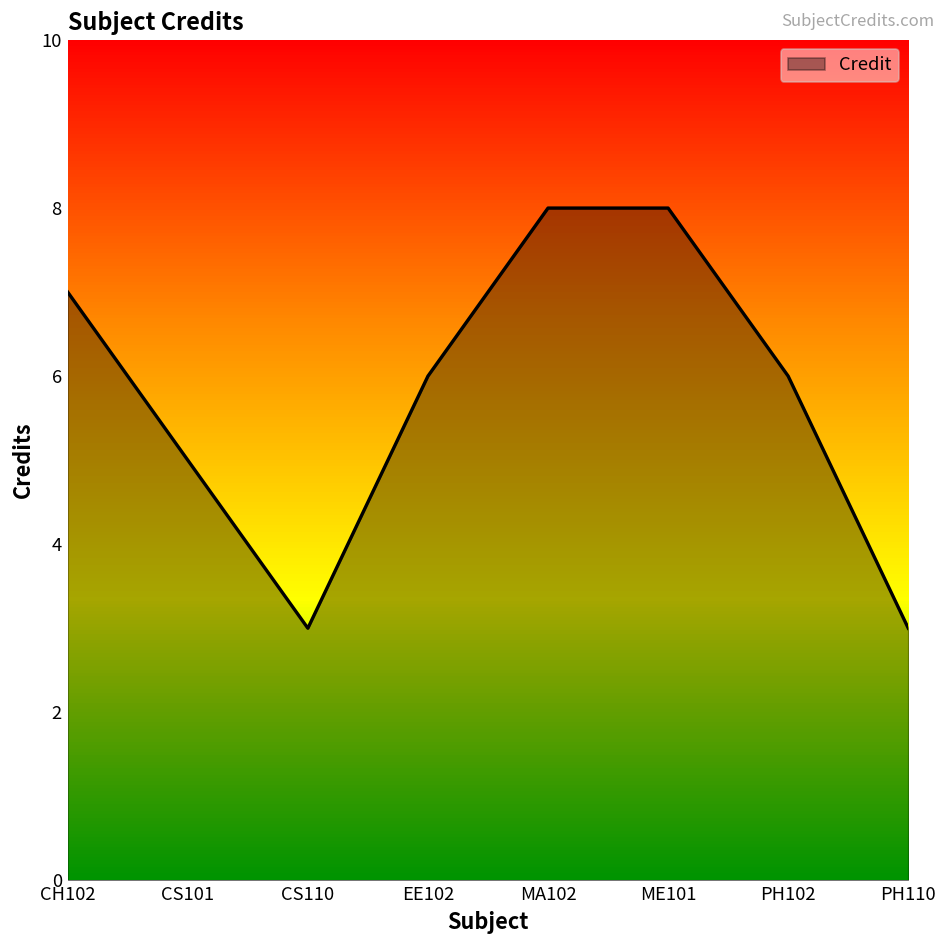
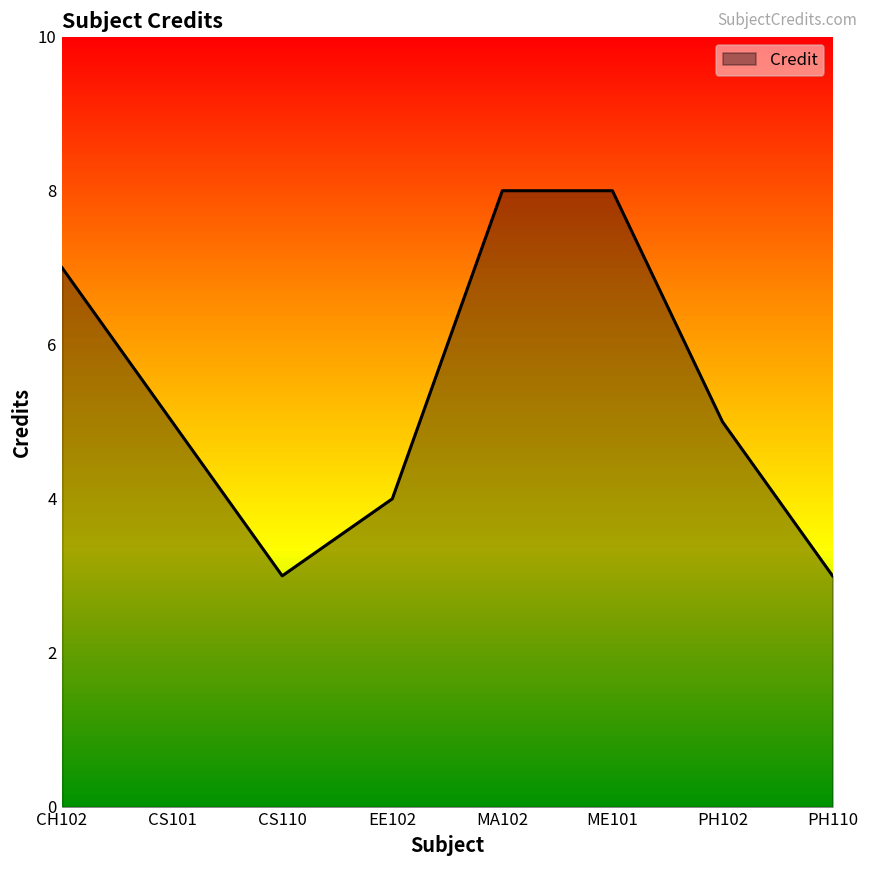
EE102: 6 -> 4
PH102: 6 -> 5
